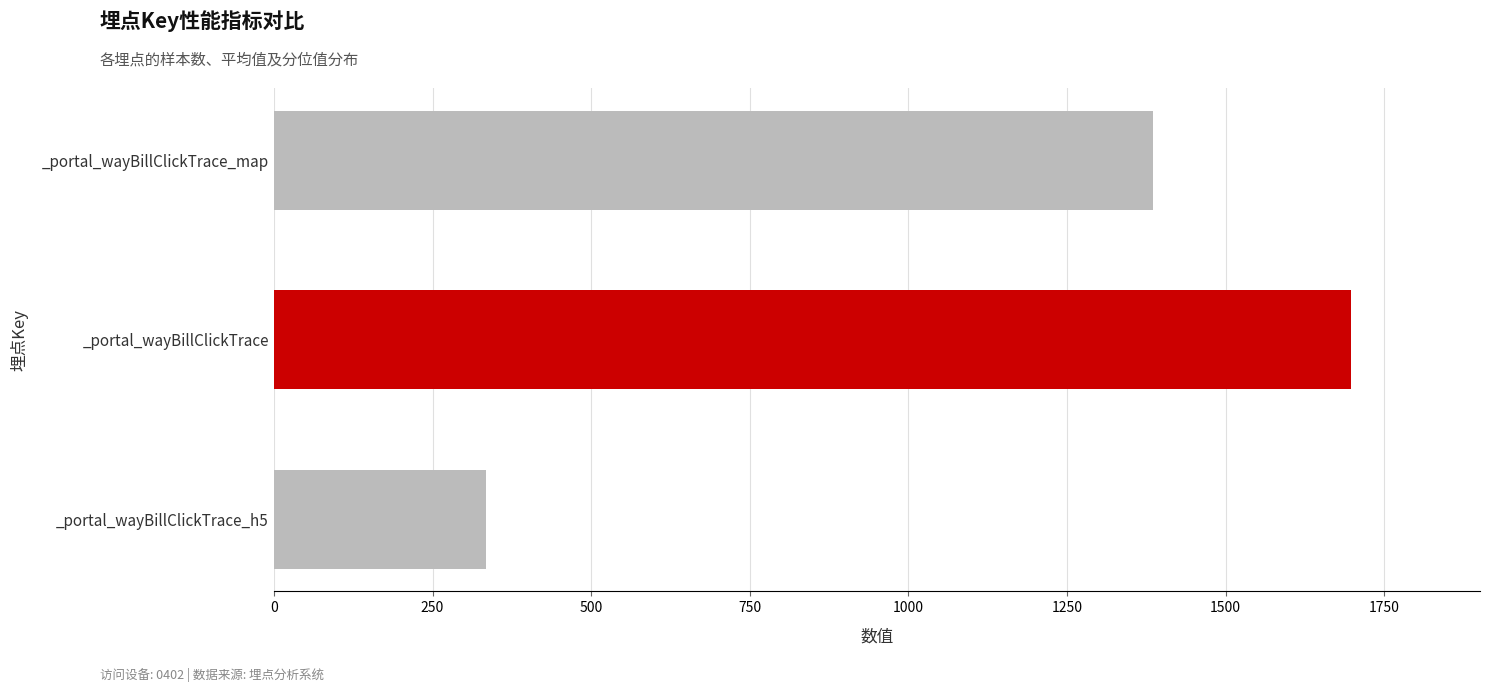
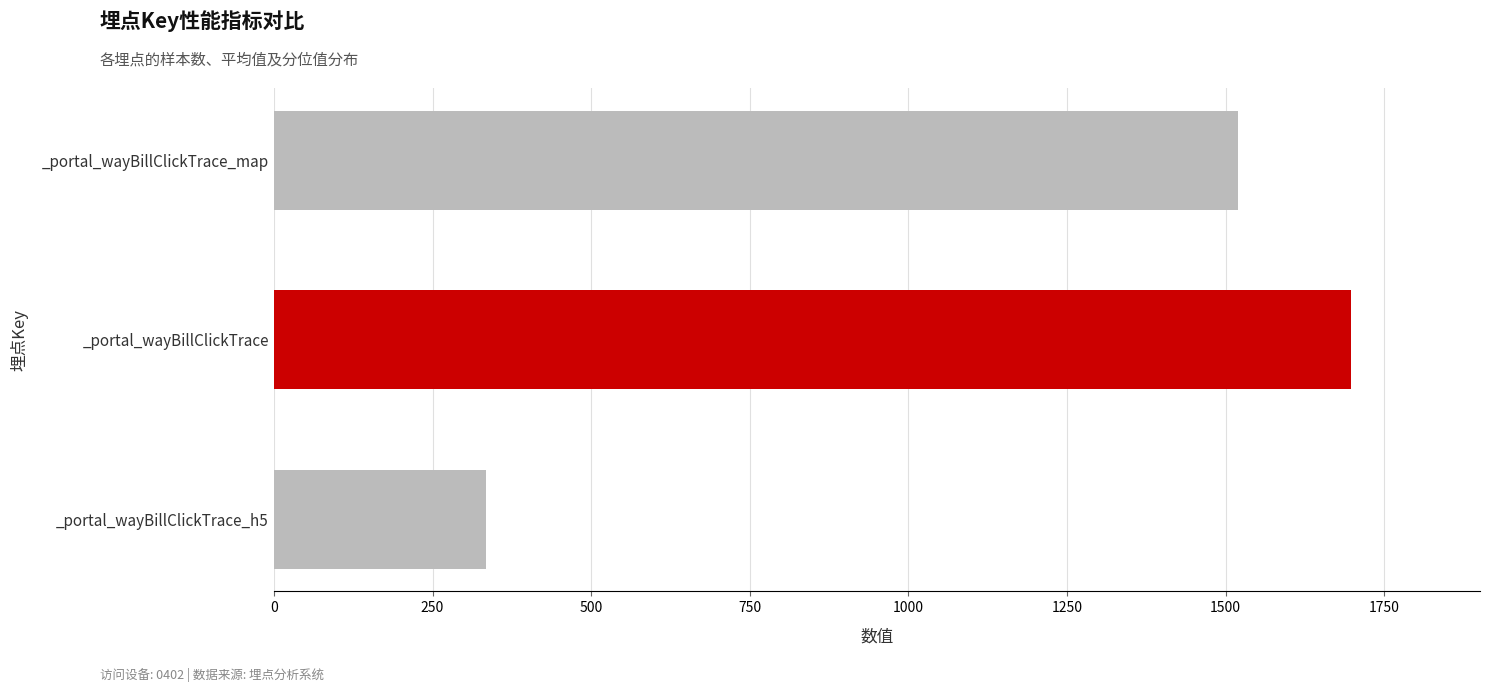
_portal_wayBillClickTrace_map: 1390 -> 1520
